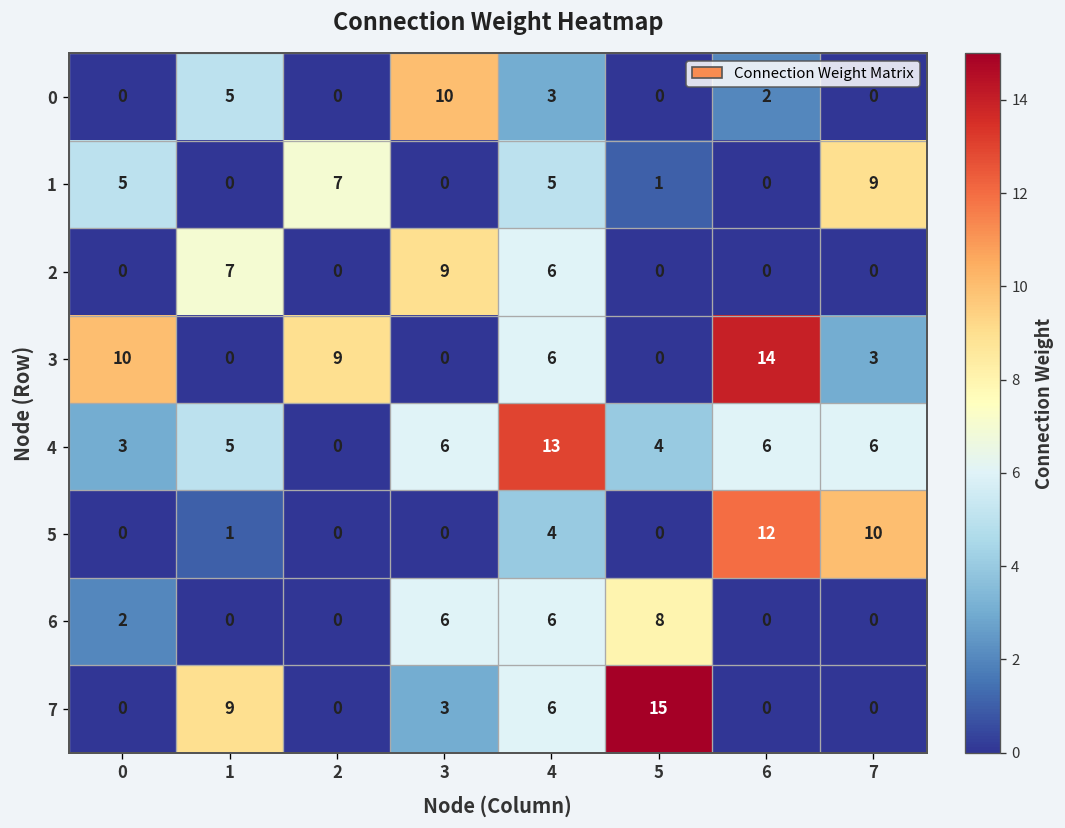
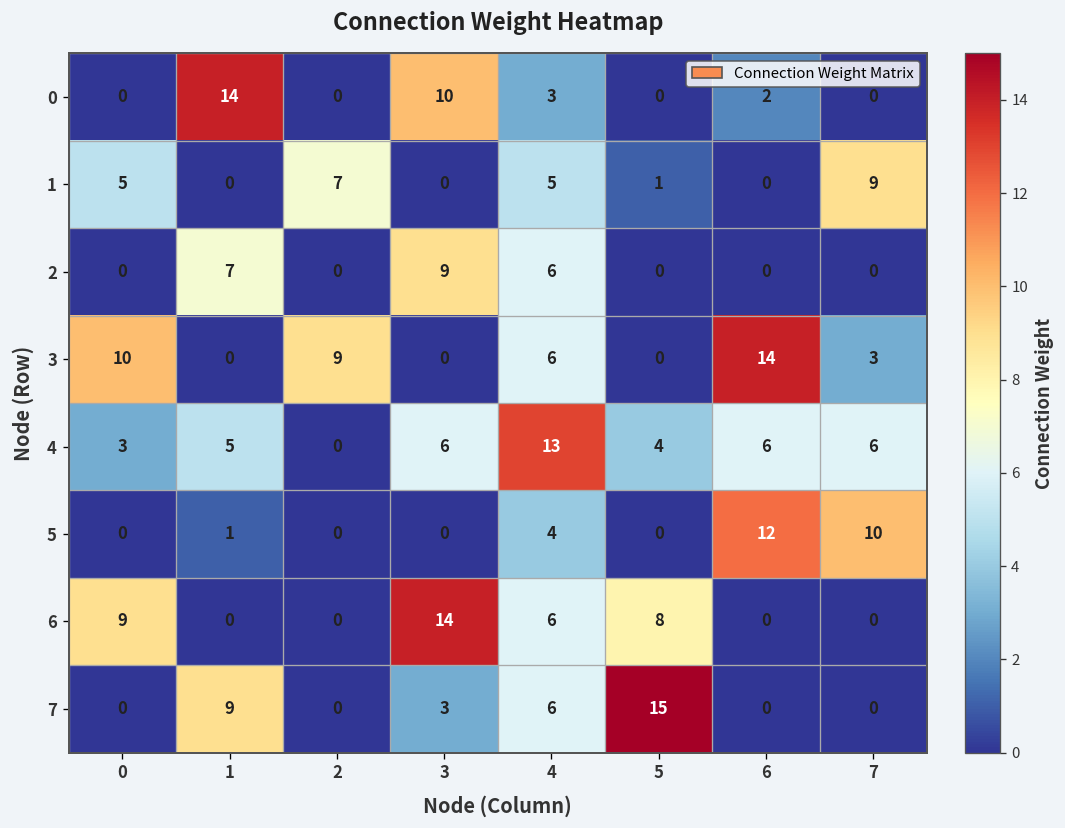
0, 1: 5 -> 14
6, 0: 2 -> 9
6, 3: 6 -> 14
